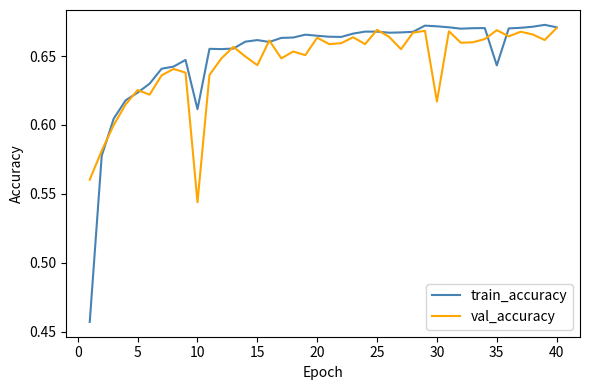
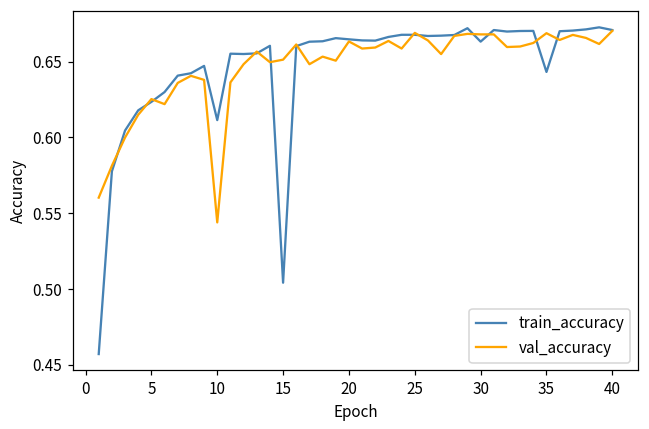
train_accuracy, 15: 0.662 -> 0.504
val_accuracy, 15: 0.643 -> 0.651
train_accuracy, 30: 0.672 -> 0.663
val_accuracy, 30: 0.617 -> 0.668
